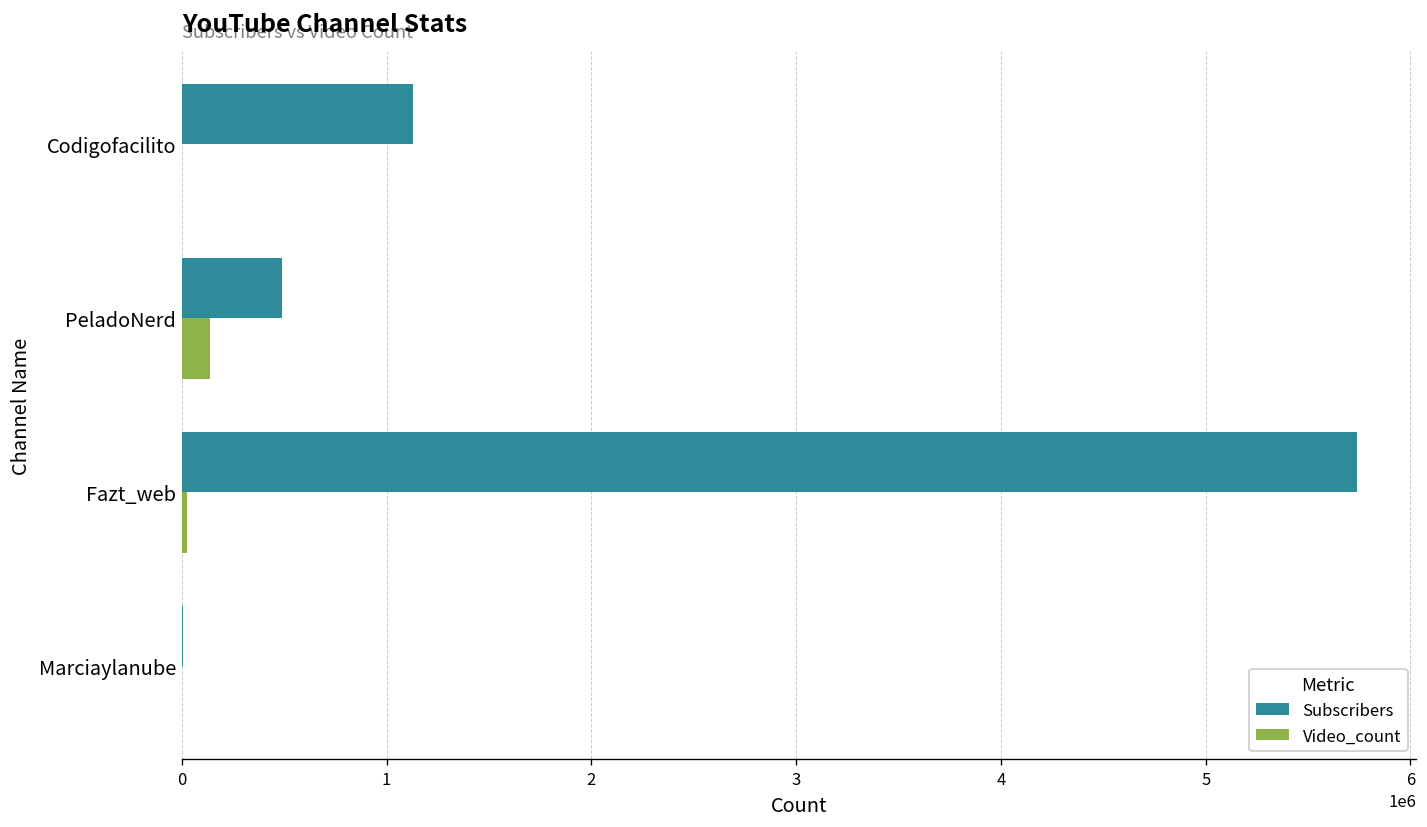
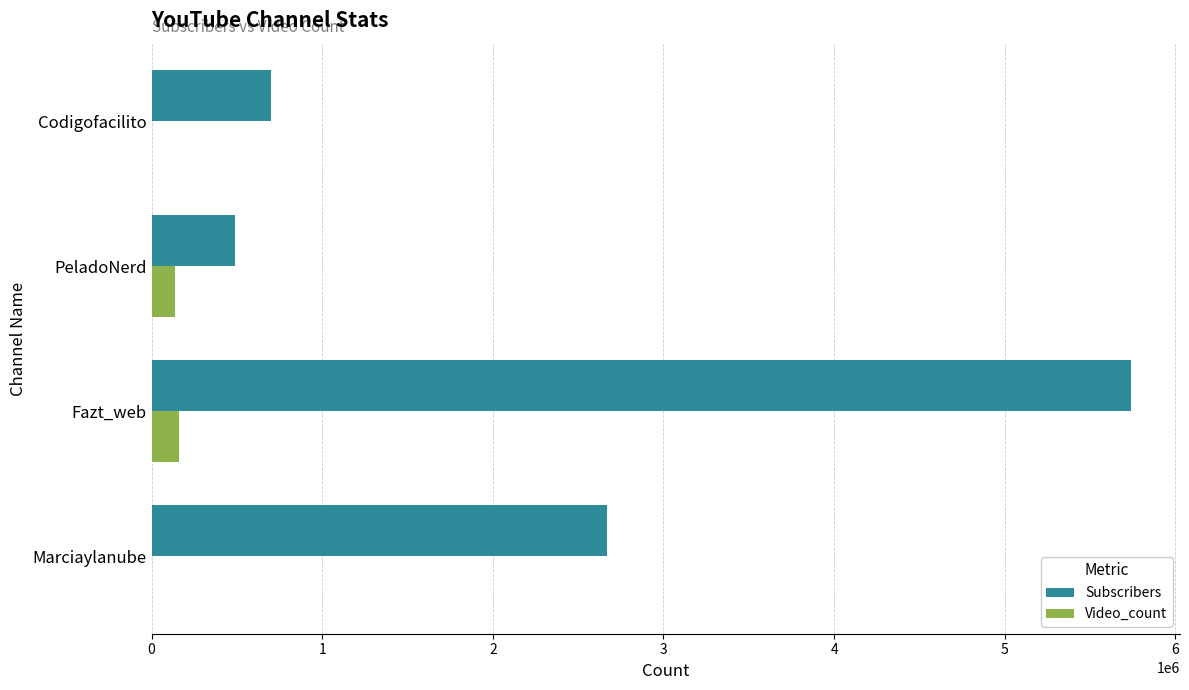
Subscribers, Codigofacilito: 1130000 -> 700000
Video_count, Fazt_web: 30000 -> 160000
Subscribers, Marciaylanube: 10000 -> 2670000
